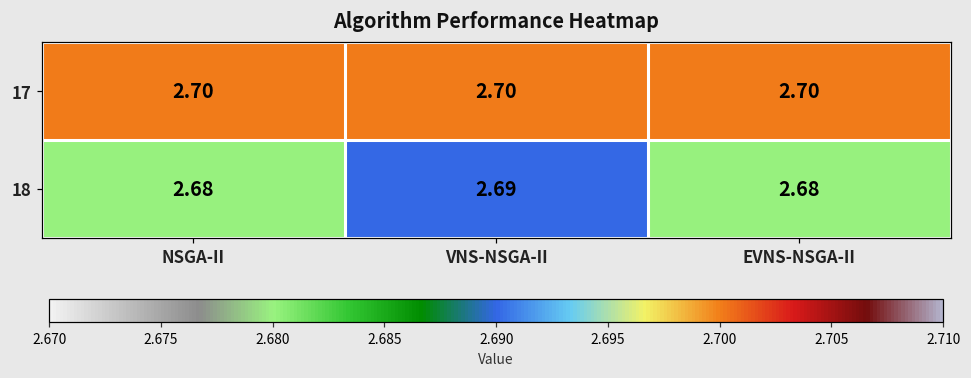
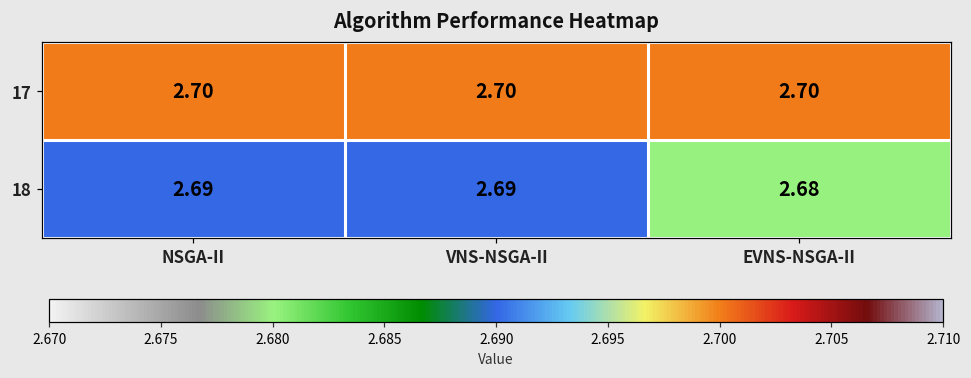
18, NSGA-II: 2.68 -> 2.69
